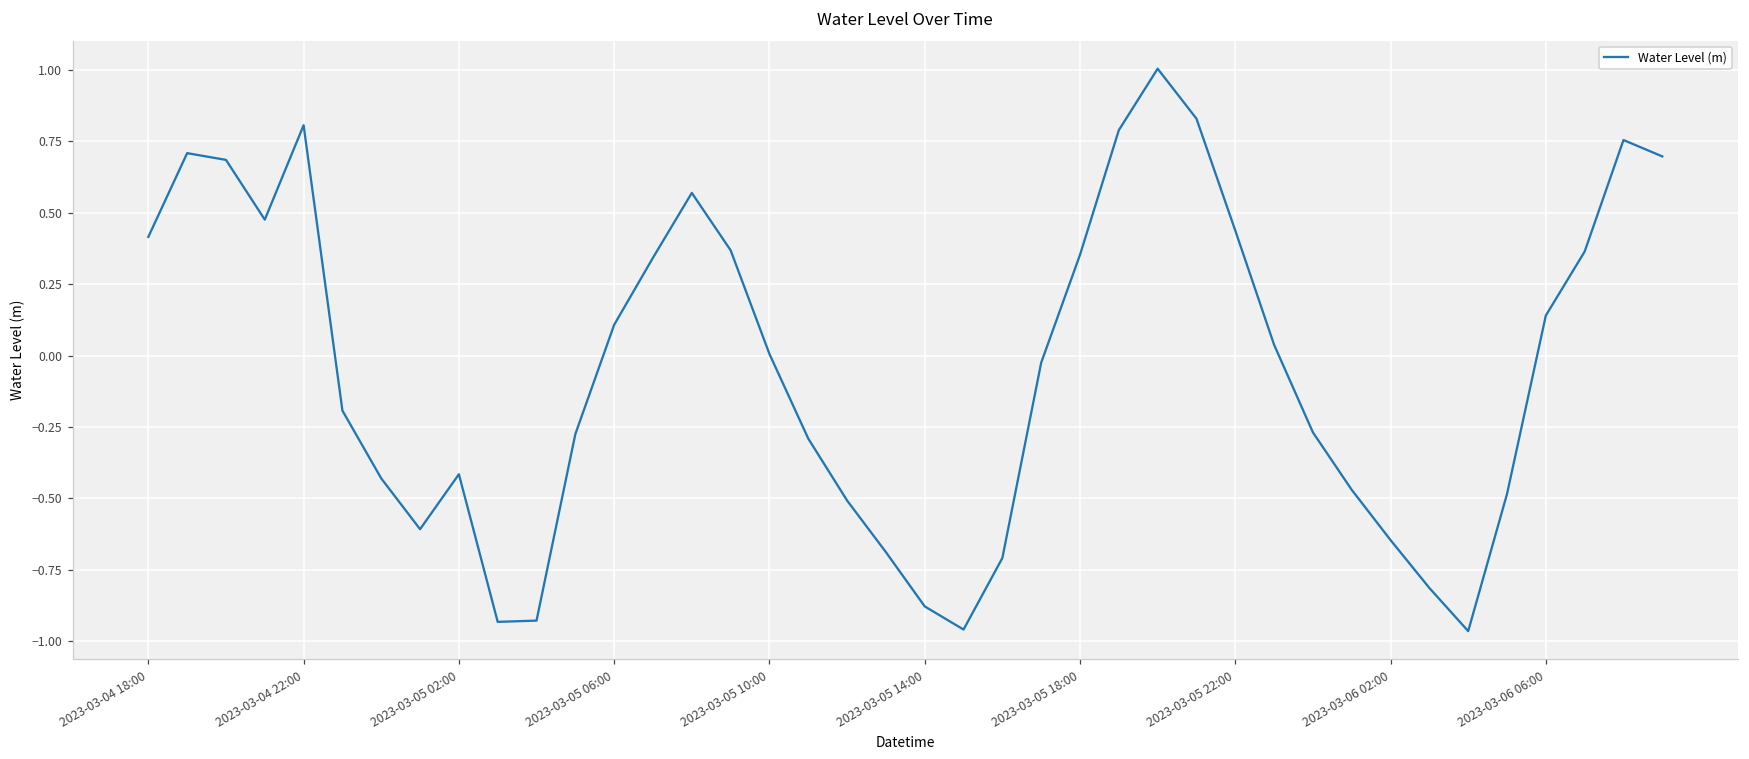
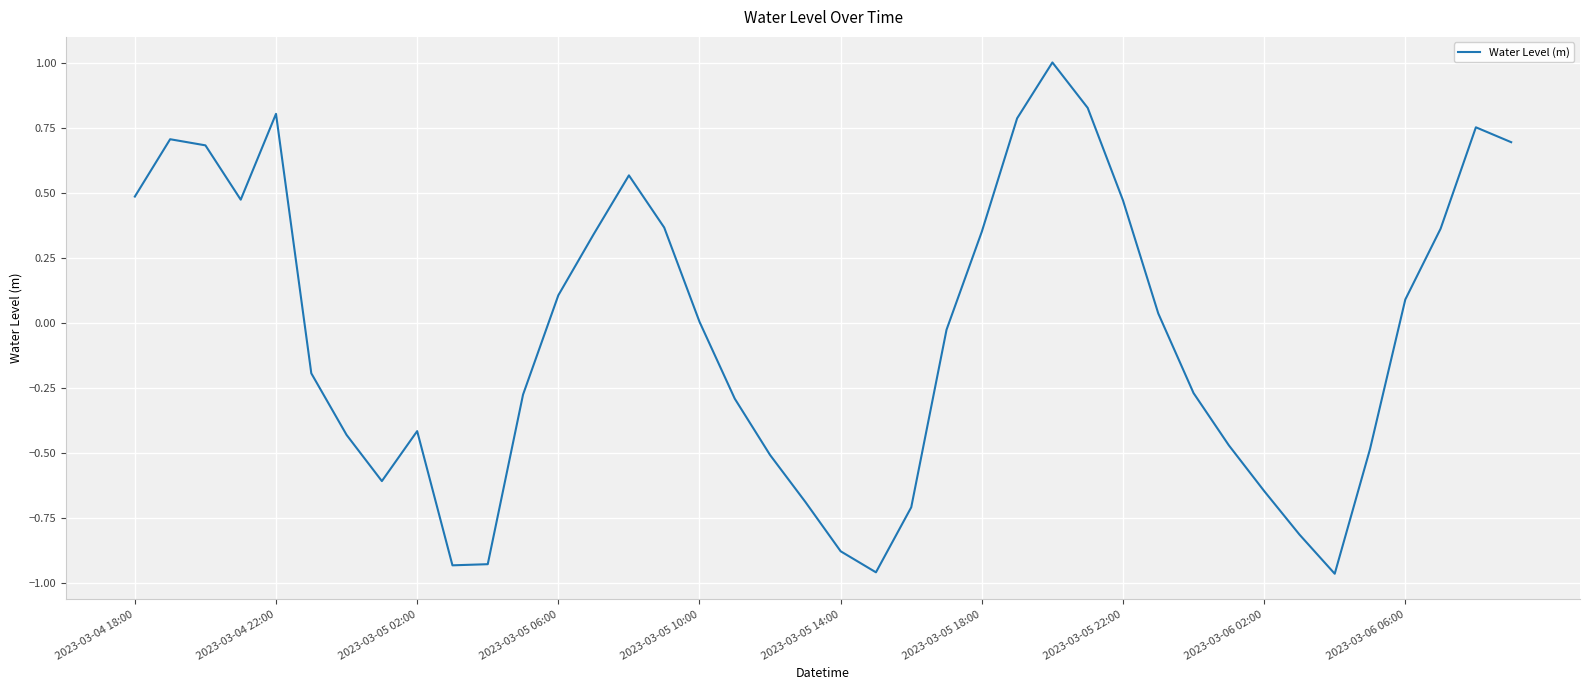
2023-03-04 18:00: 0.42 -> 0.49
2023-03-05 22:00: 0.44 -> 0.47
2023-03-06 06:00: 0.14 -> 0.09
